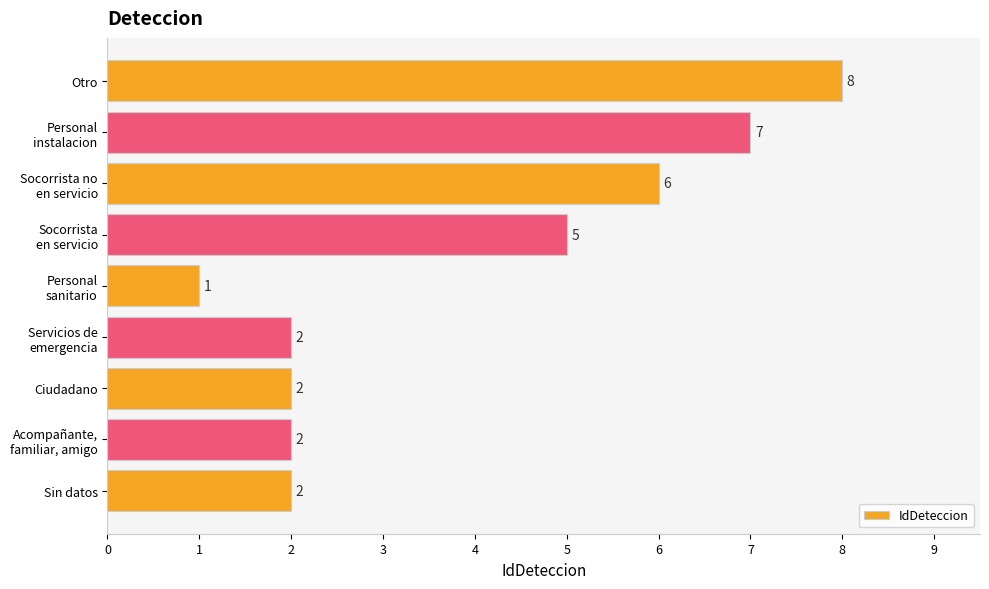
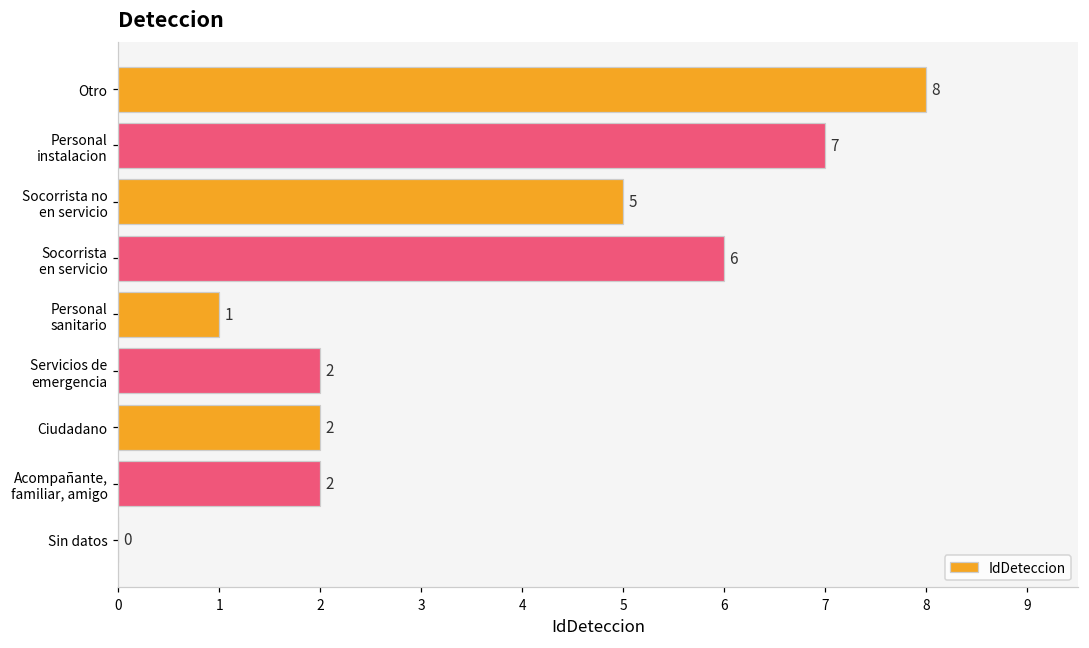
Socorrista no en servicio: 6 -> 5
Socorrista en servicio: 5 -> 6
Sin datos: 2 -> 0
